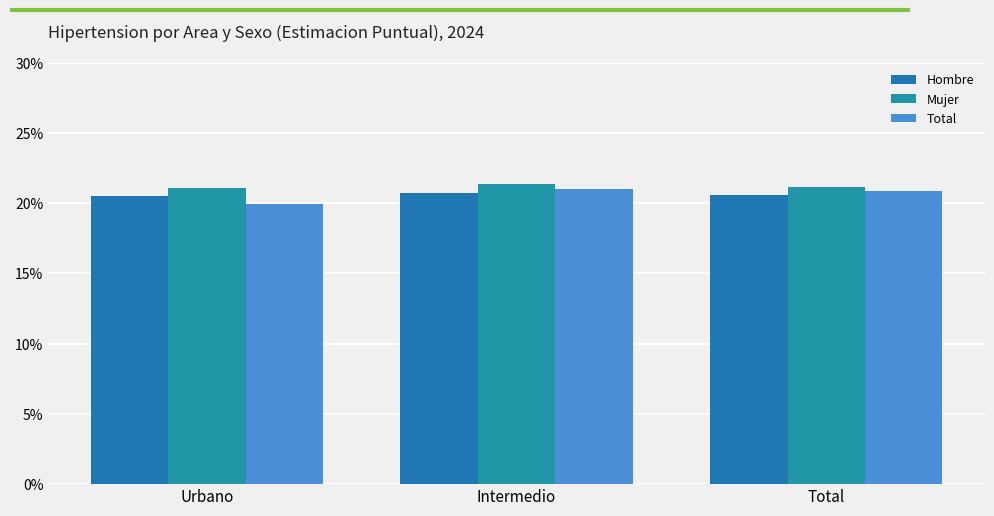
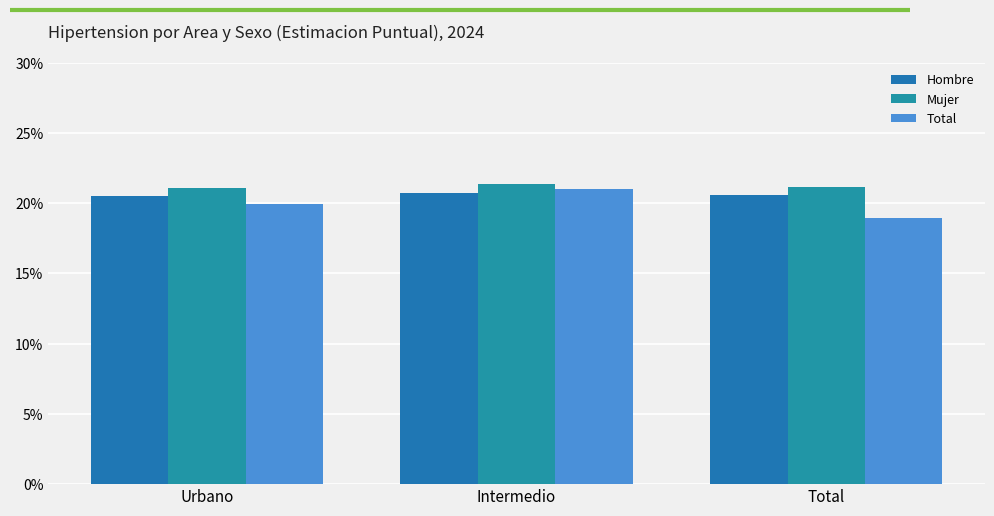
Total, Total: 20.9% -> 19.0%
